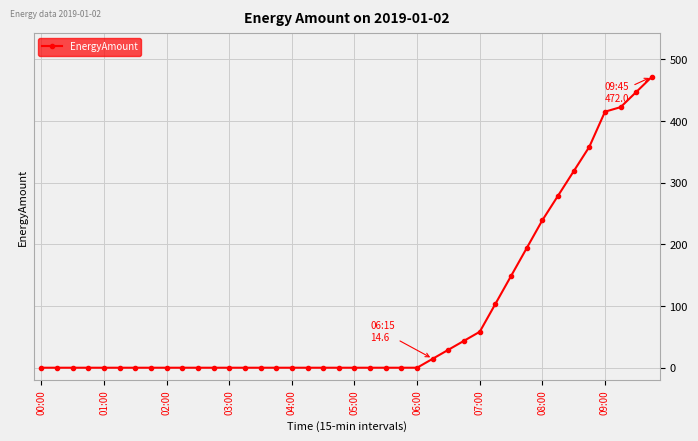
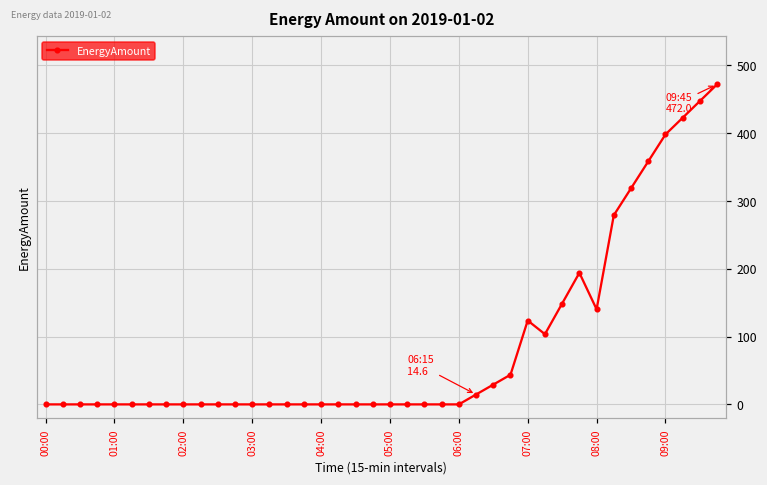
07:00: 60 -> 120
08:00: 240 -> 140
09:00: 420 -> 400
